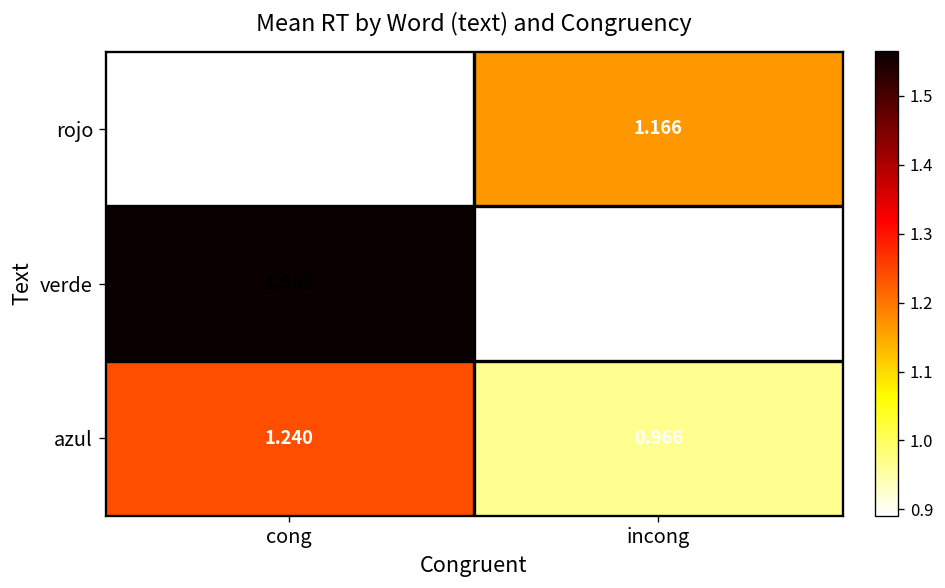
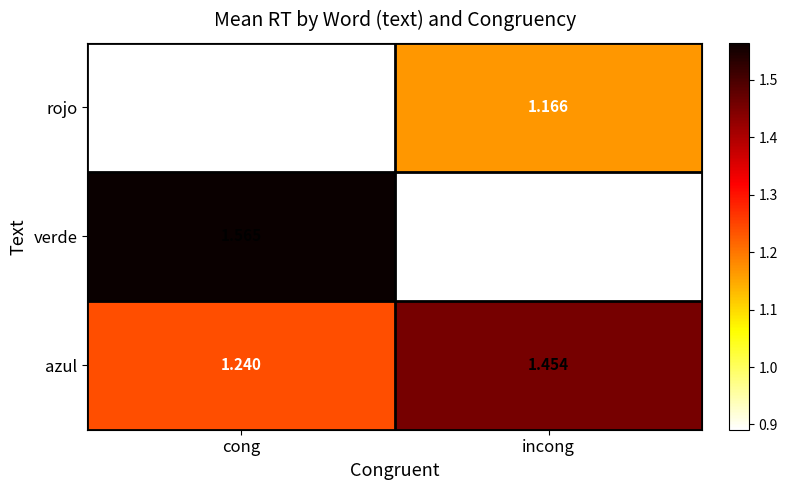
azul, incong: 0.966 -> 1.454
